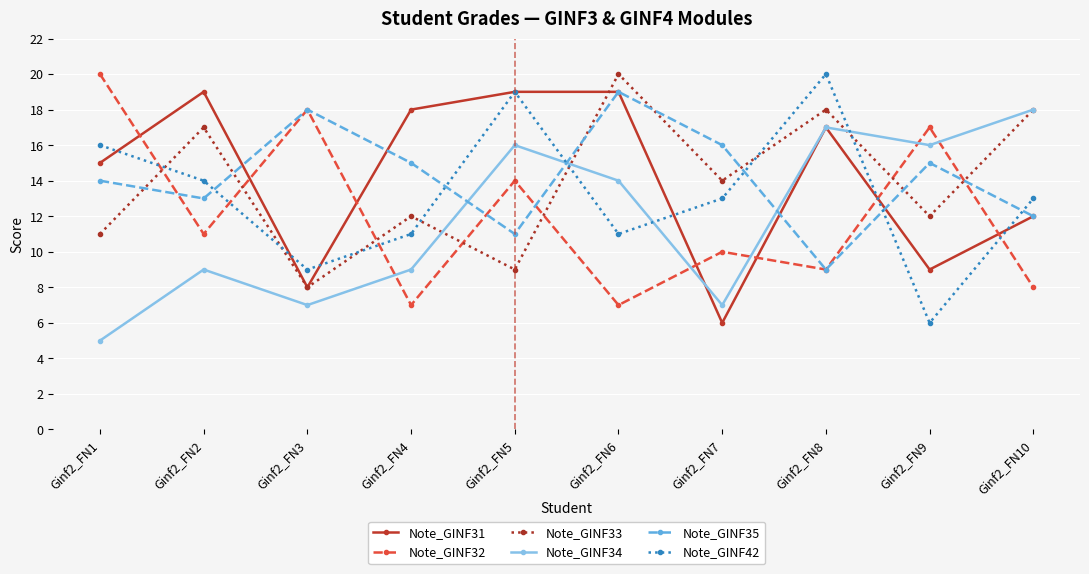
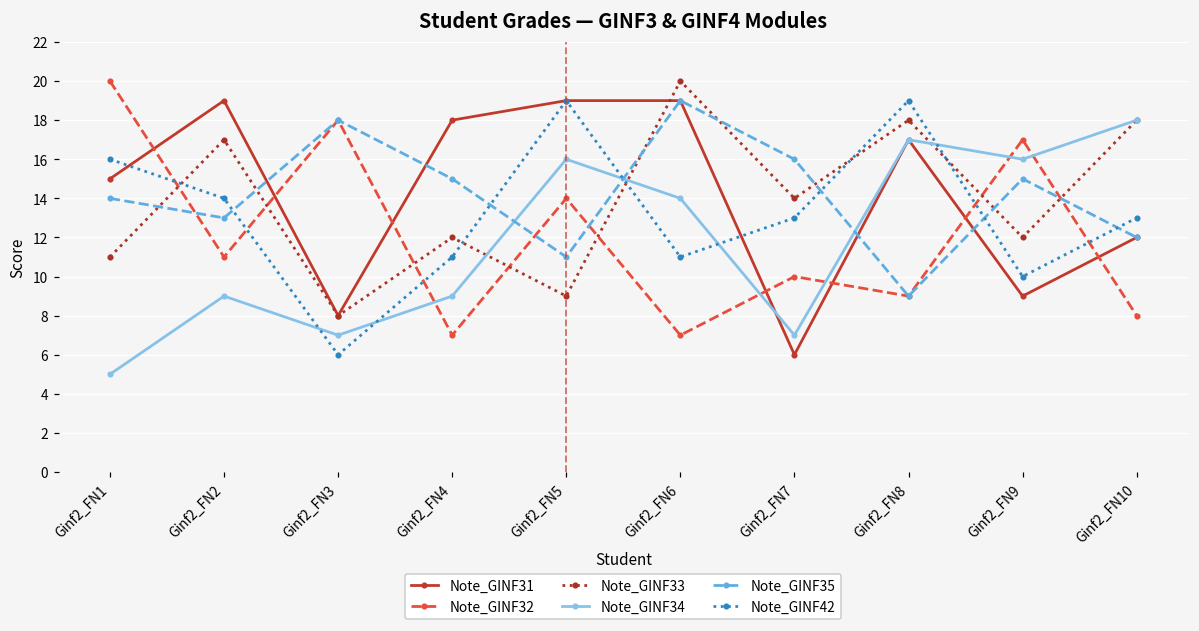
Note_GINF42, Ginf2_FN3: 9 -> 6
Note_GINF42, Ginf2_FN8: 20 -> 19
Note_GINF42, Ginf2_FN9: 6 -> 10
